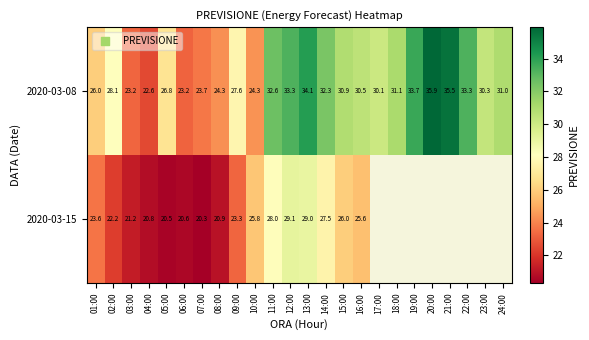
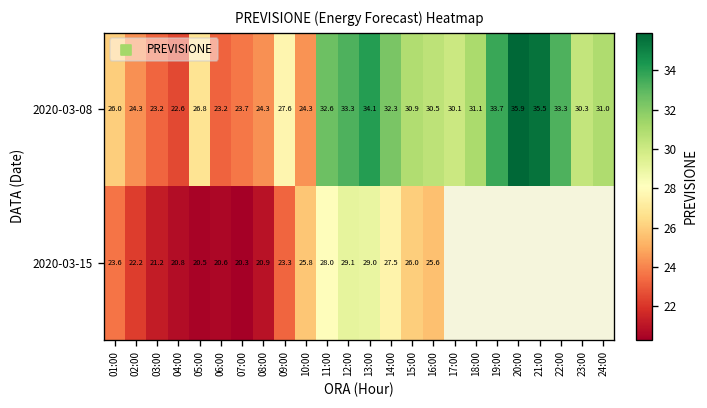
2020-03-08, 02:00: 28.1 -> 24.3
